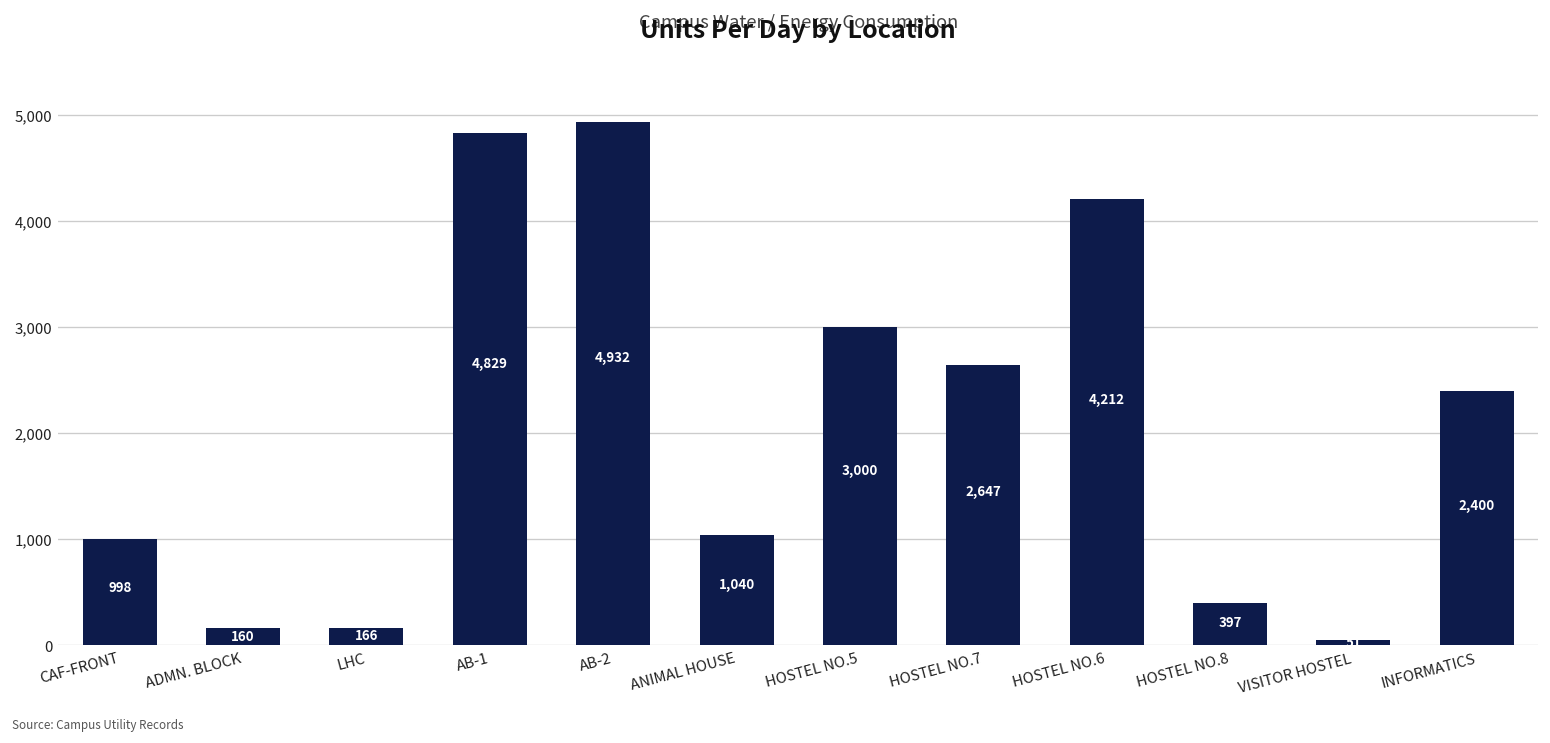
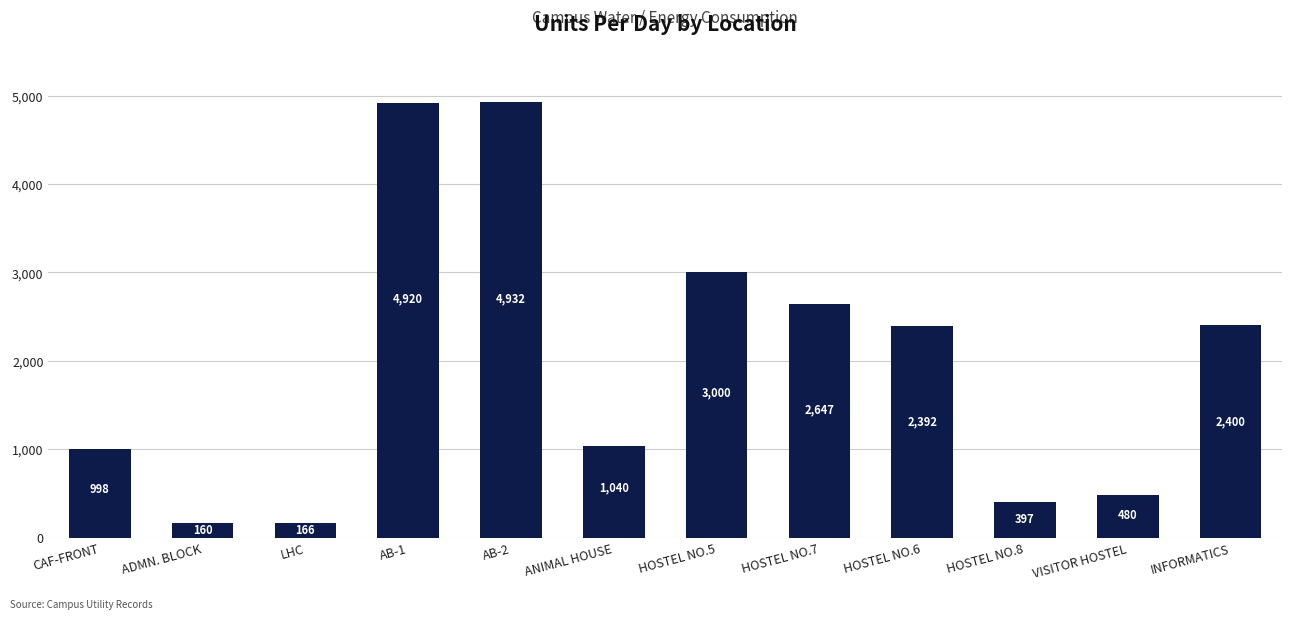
AB-1: 4,829 -> 4,920
HOSTEL NO.6: 4,212 -> 2,392
VISITOR HOSTEL: 100 -> 500
